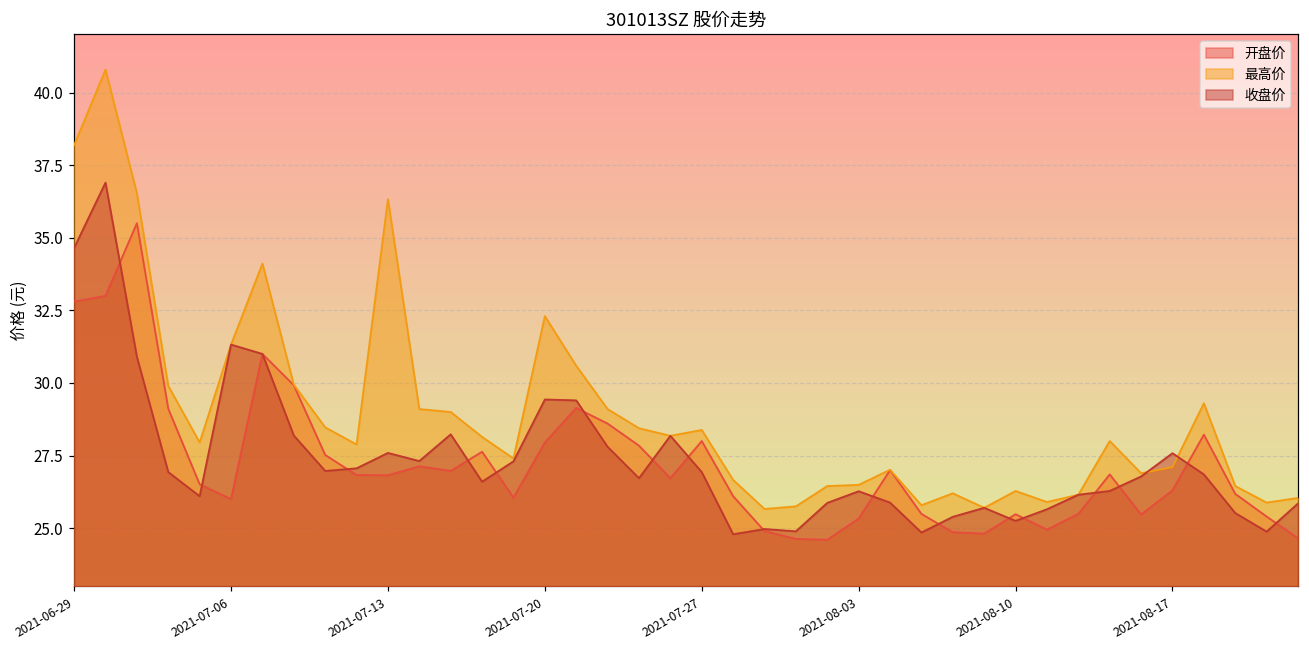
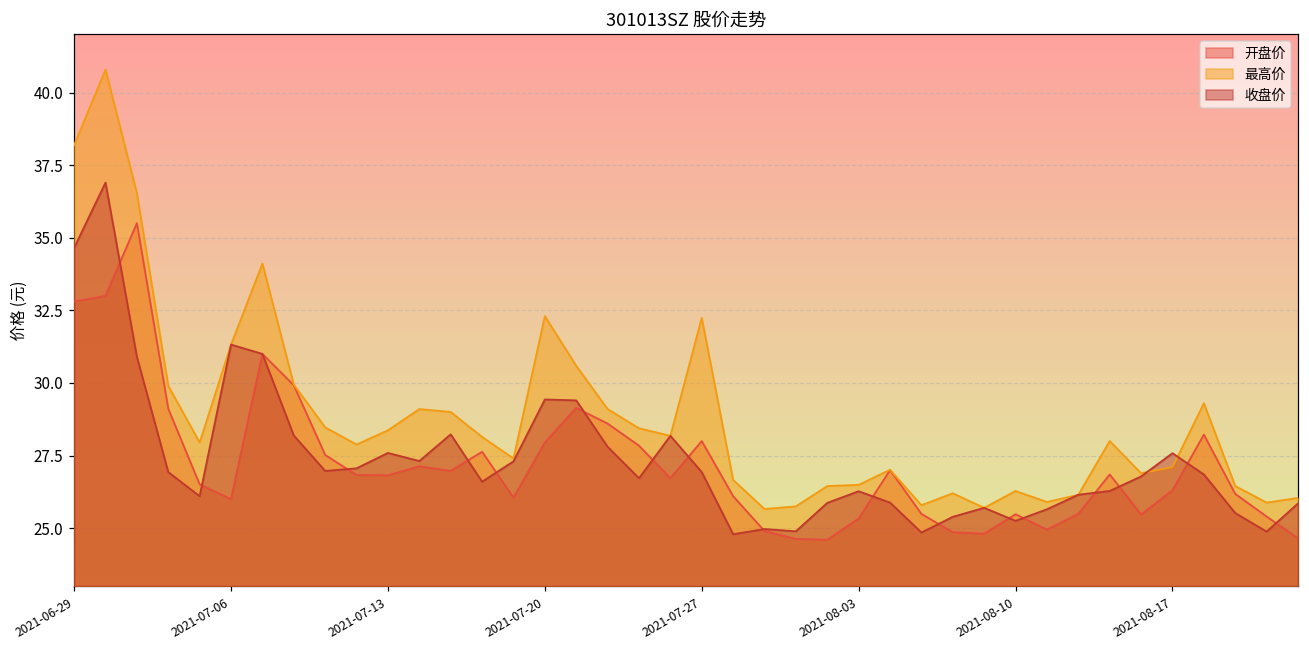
最高价, 2021-07-13: 36.3 -> 28.4
最高价, 2021-07-27: 28.4 -> 32.2
